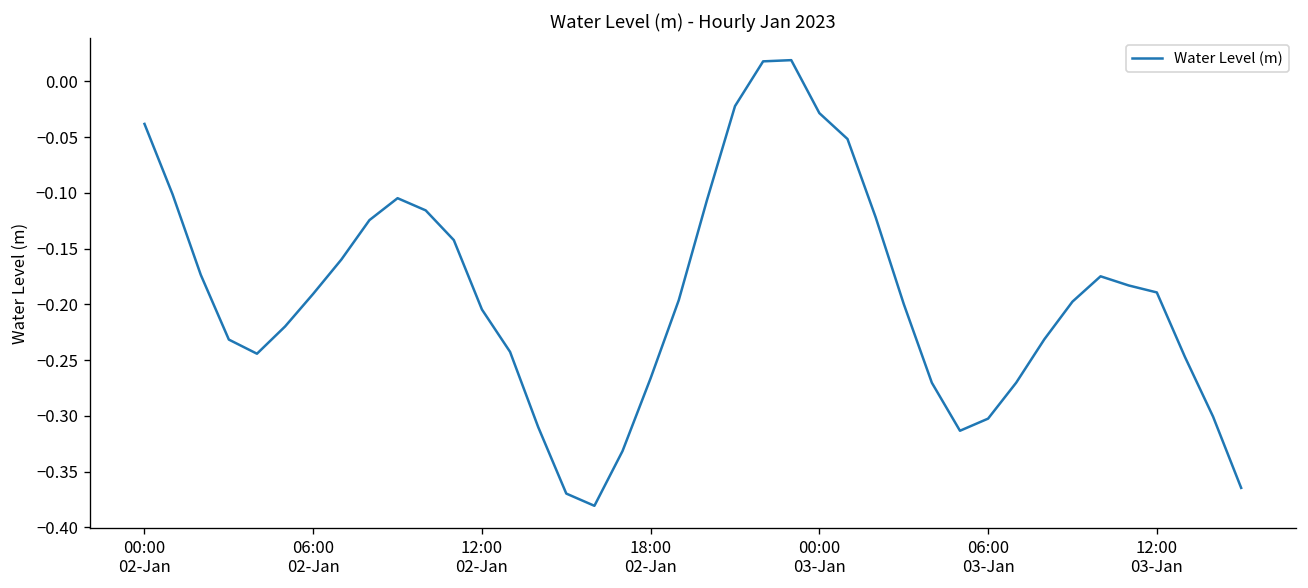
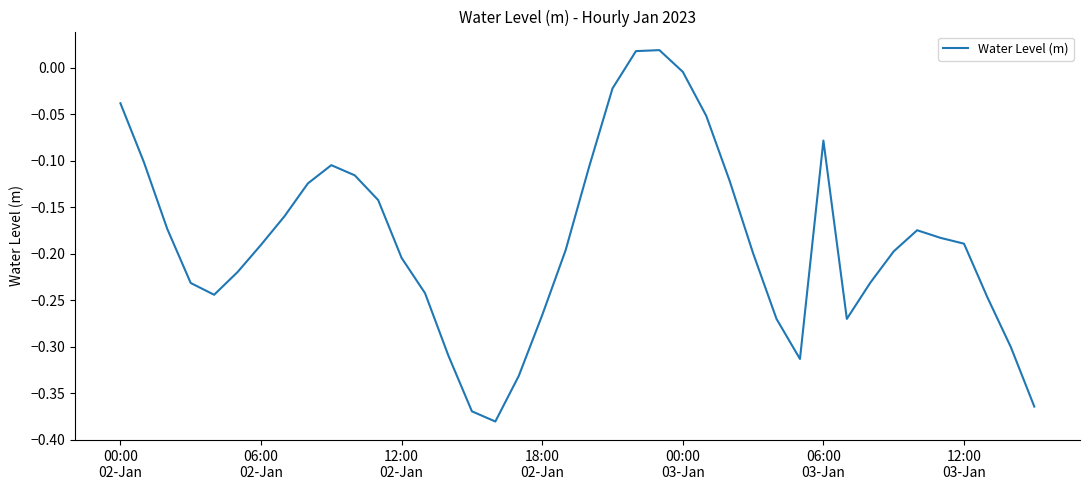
00:00 03-Jan: -0.03 -> 0.00
06:00 03-Jan: -0.30 -> -0.08
